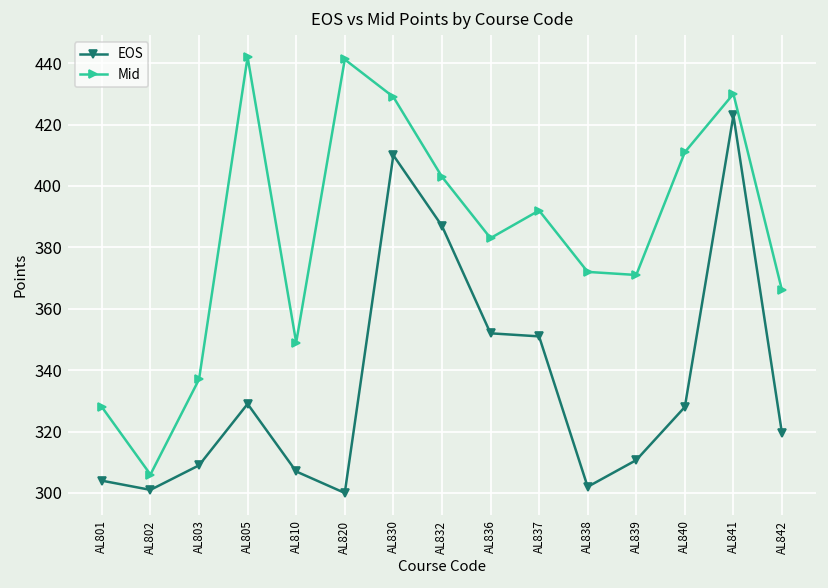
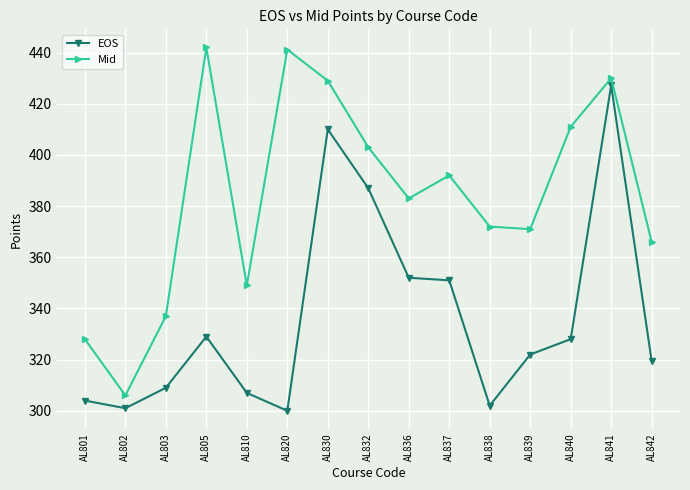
EOS, AL839: 311 -> 322
EOS, AL841: 423 -> 427
